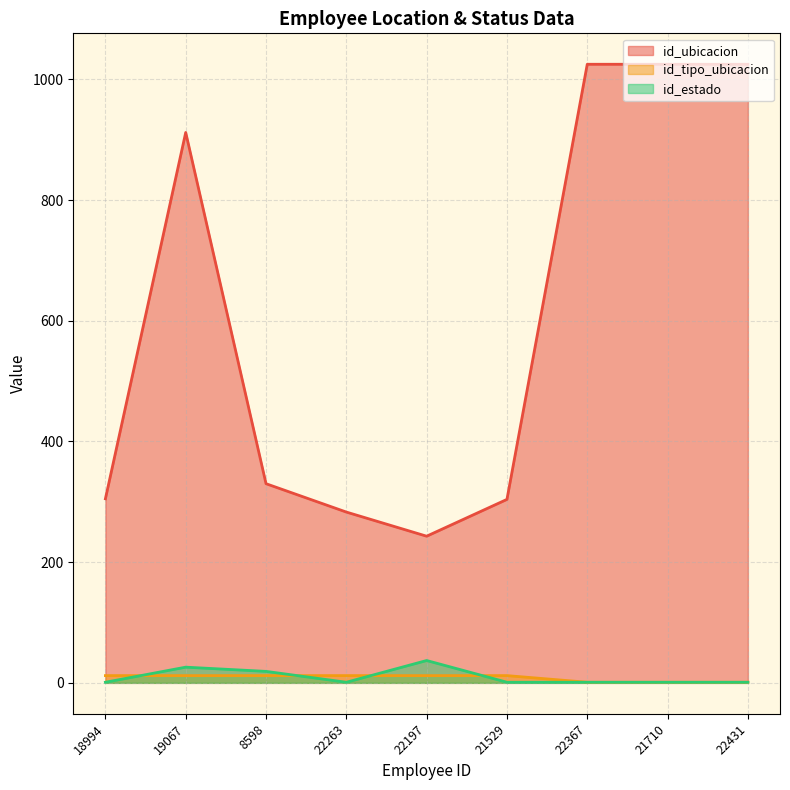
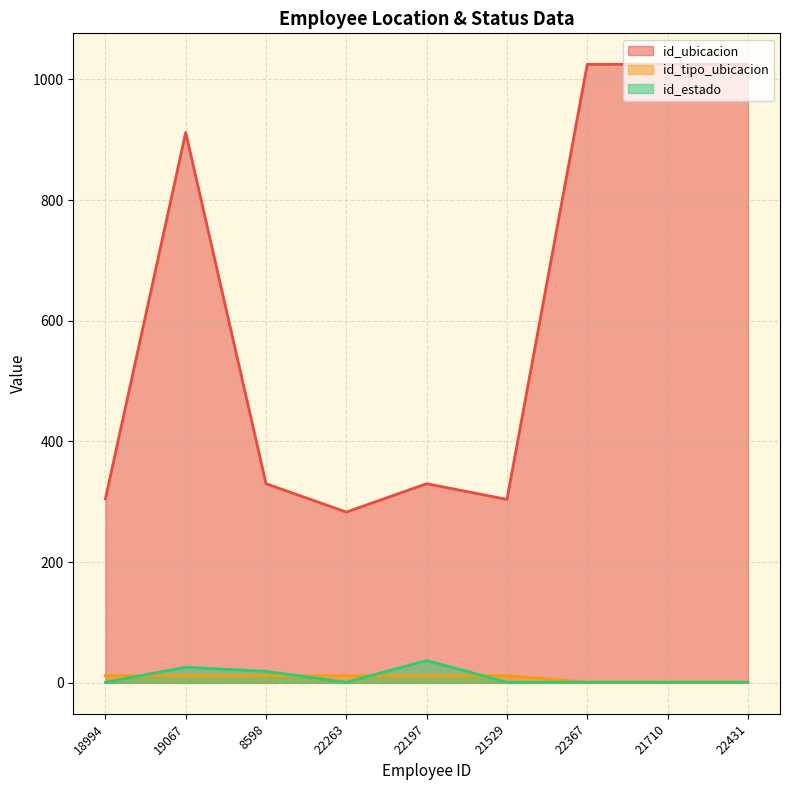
id_ubicacion, 22197: 240 -> 330
